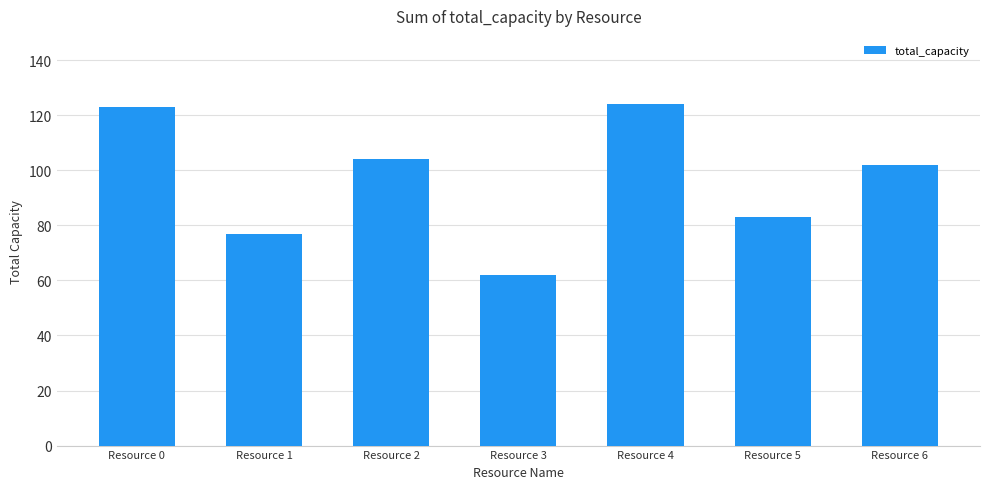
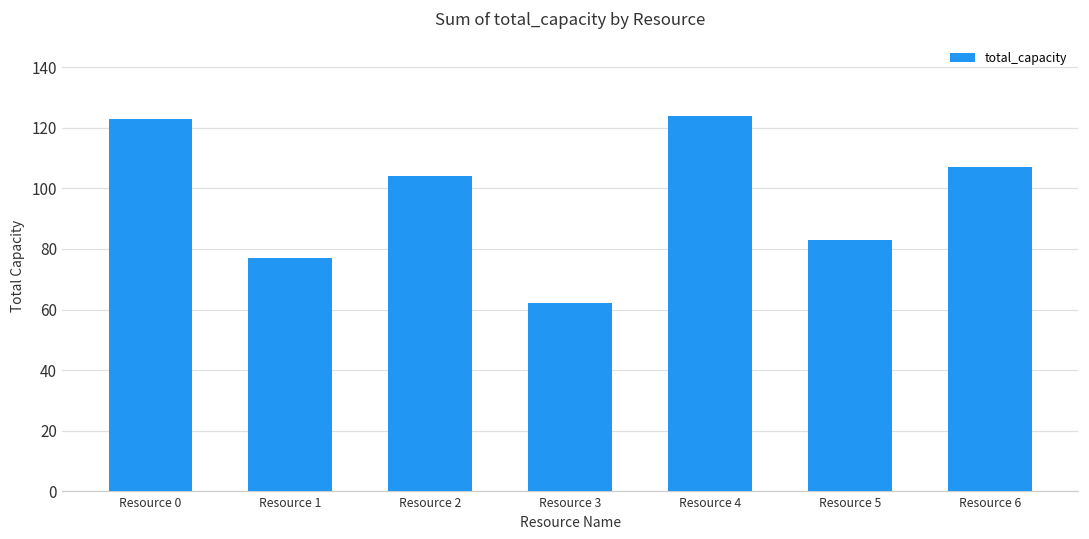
Resource 6: 102 -> 107
